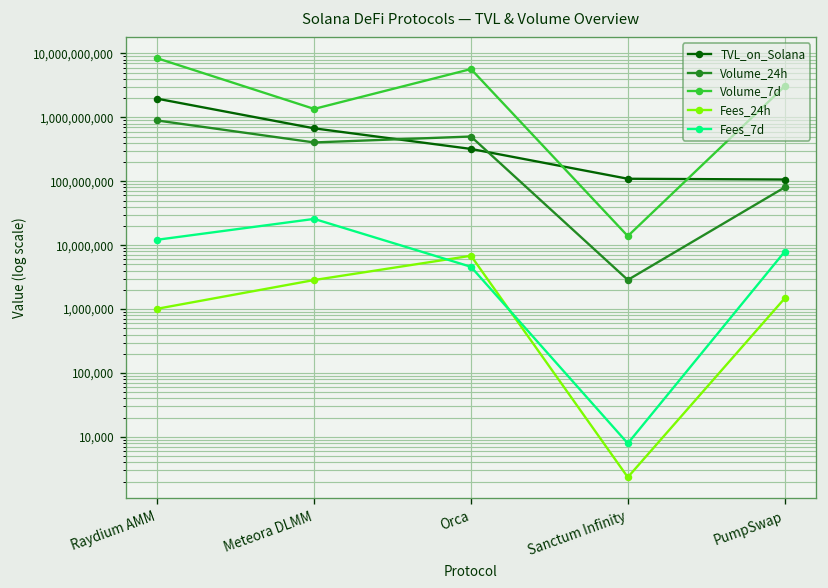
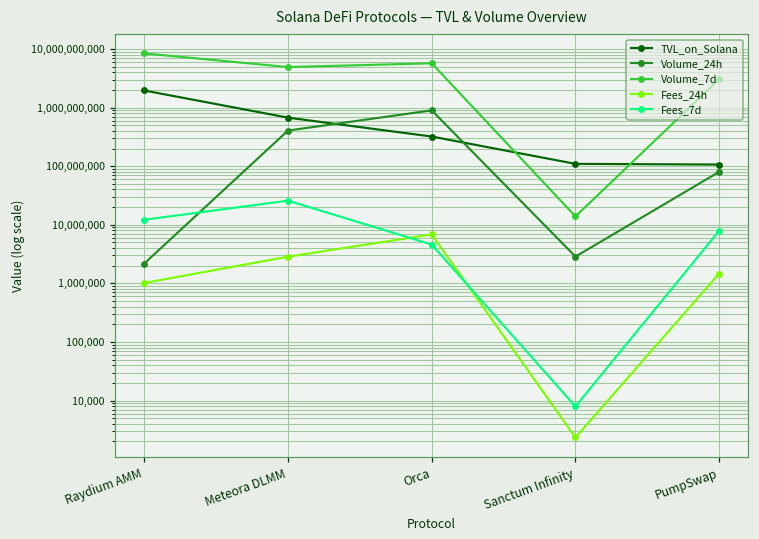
Volume_24h, Raydium AMM: 900,000,000 -> 2,200,000
Volume_7d, Meteora DLMM: 1,400,000,000 -> 5,000,000,000
Volume_24h, Orca: 500,000,000 -> 900,000,000
